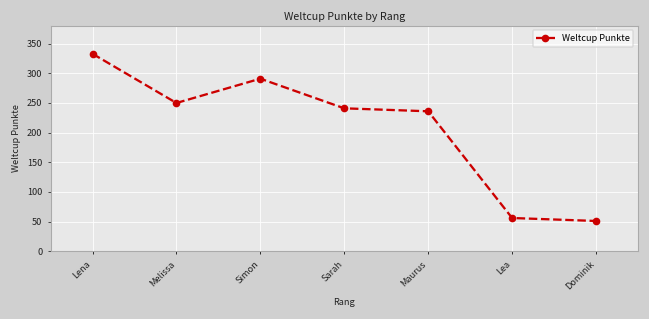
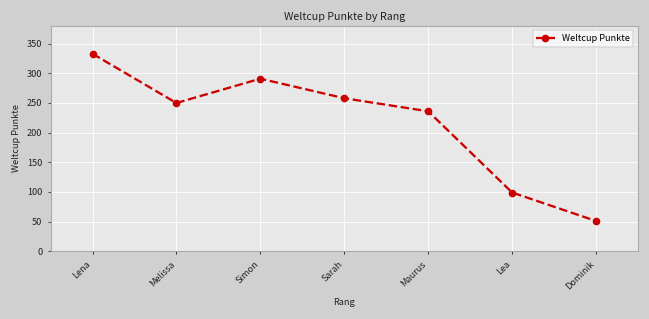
Sarah: 240 -> 260
Lea: 60 -> 100
